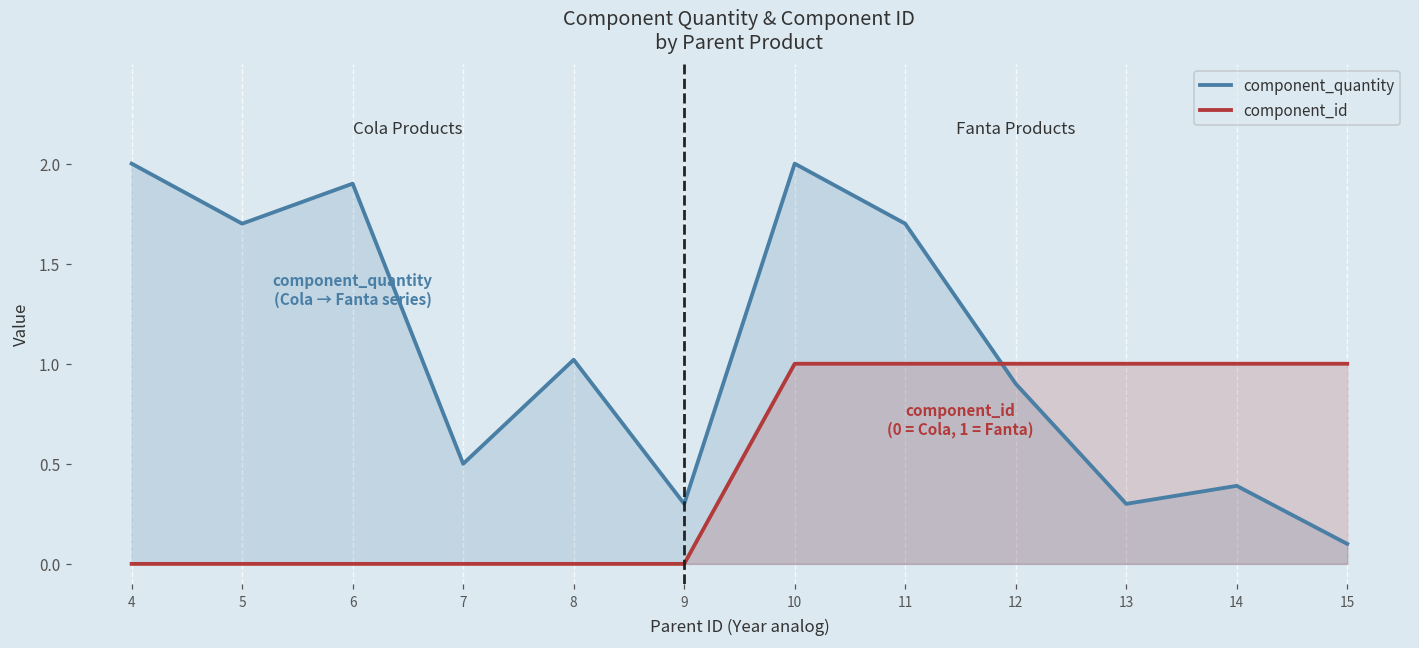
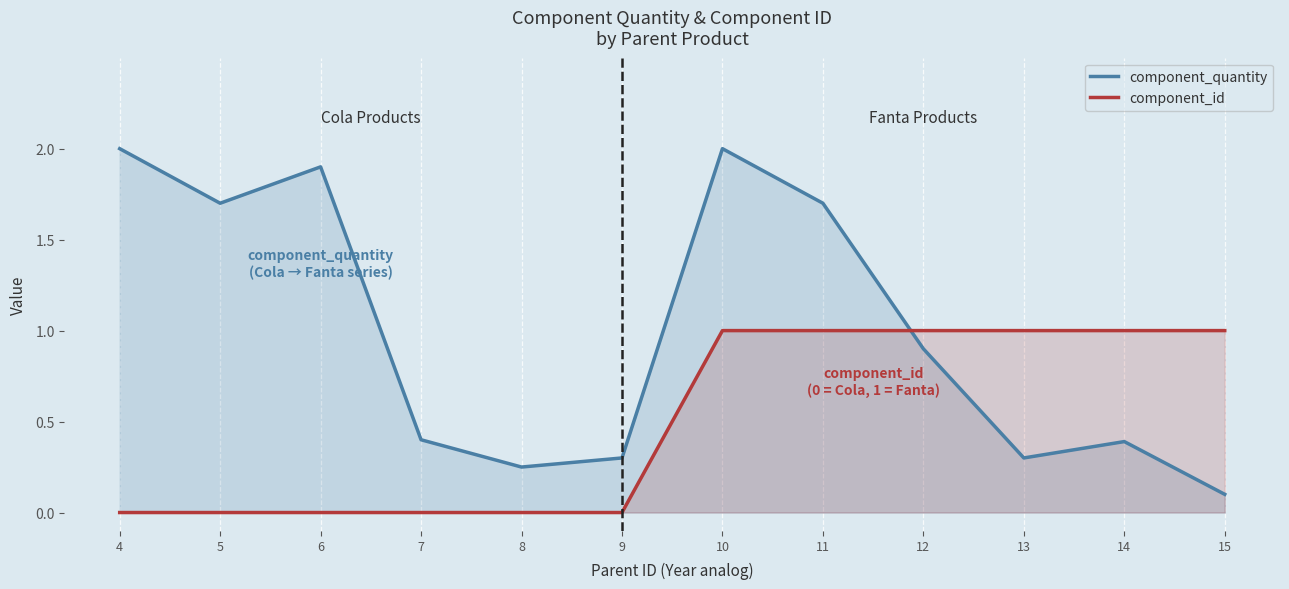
component_quantity, 7: 0.5 -> 0.4
component_quantity, 8: 1.02 -> 0.25
